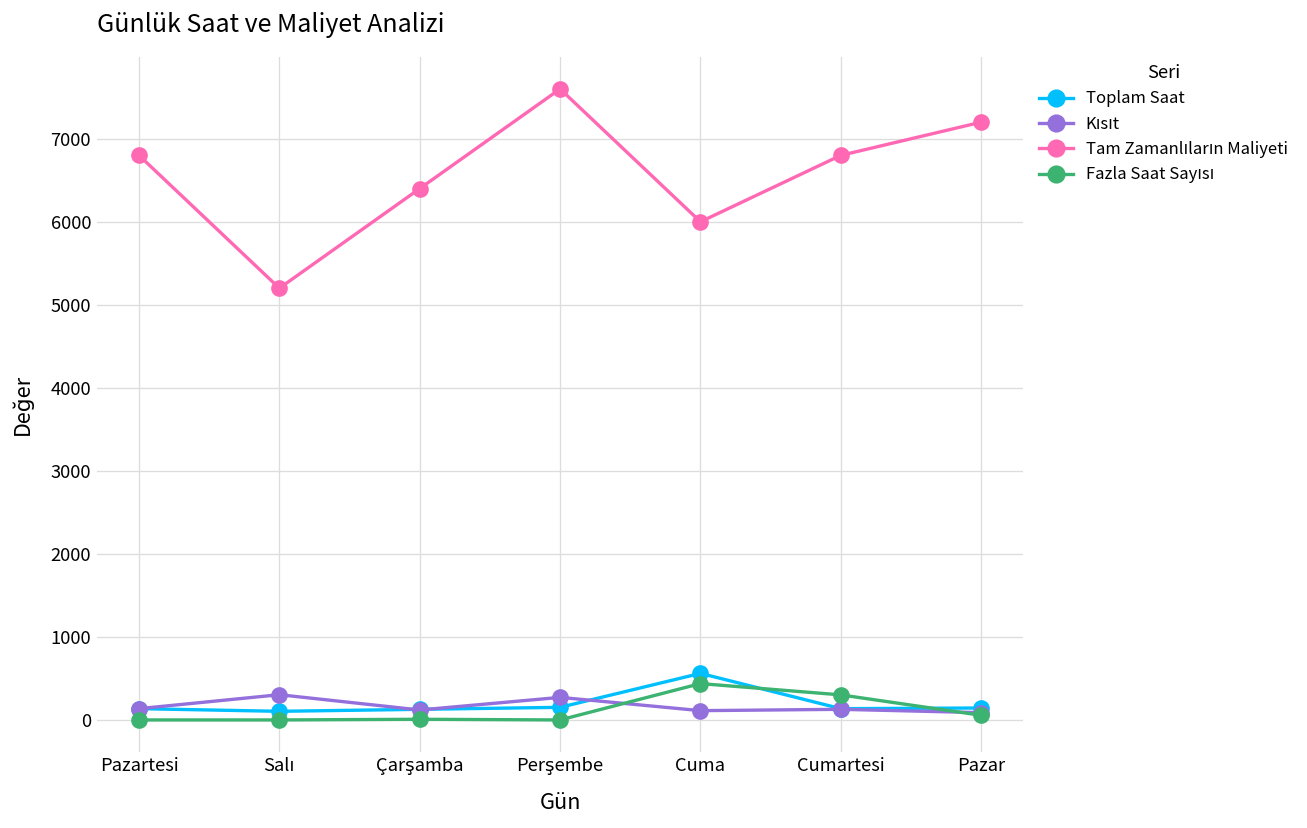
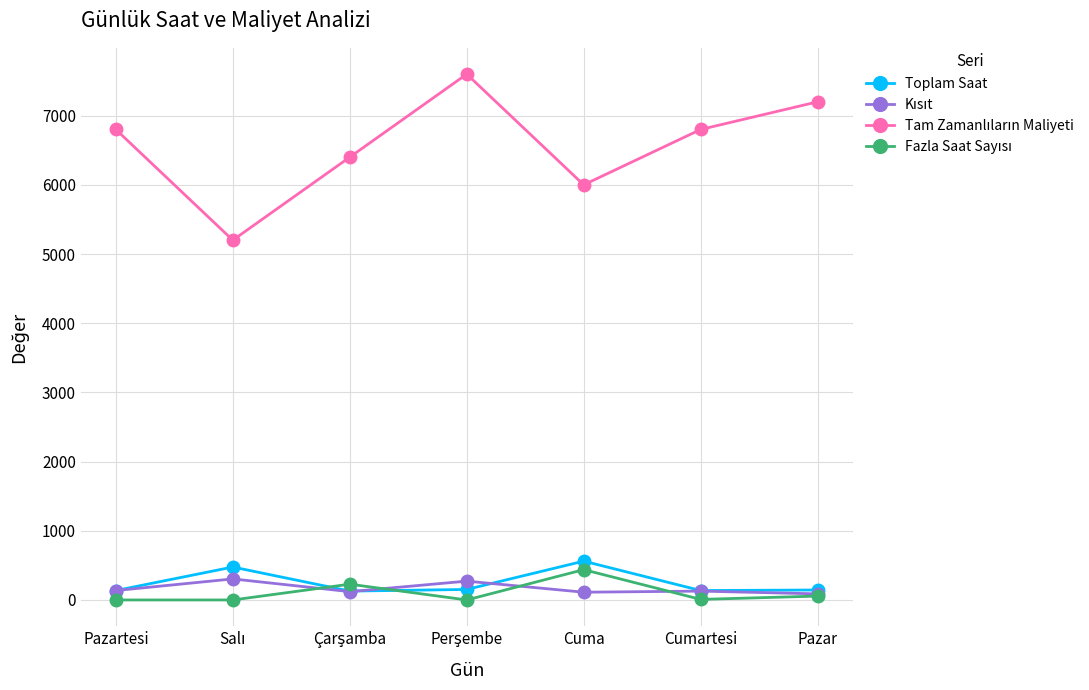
Toplam Saat, Salı: 100 -> 500
Fazla Saat Sayısı, Çarşamba: 0 -> 200
Fazla Saat Sayısı, Cumartesi: 300 -> 0
